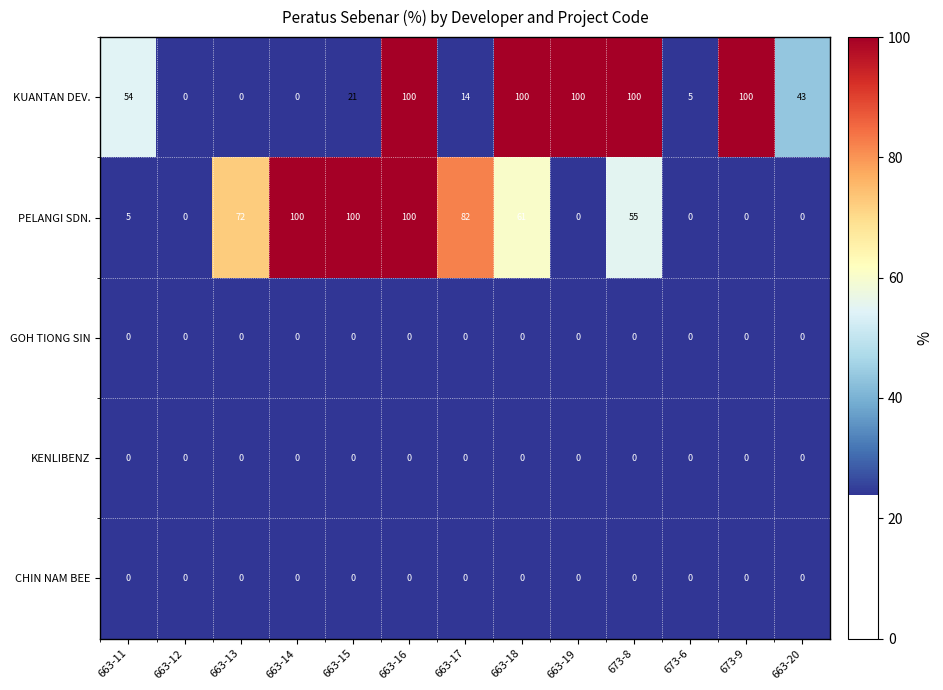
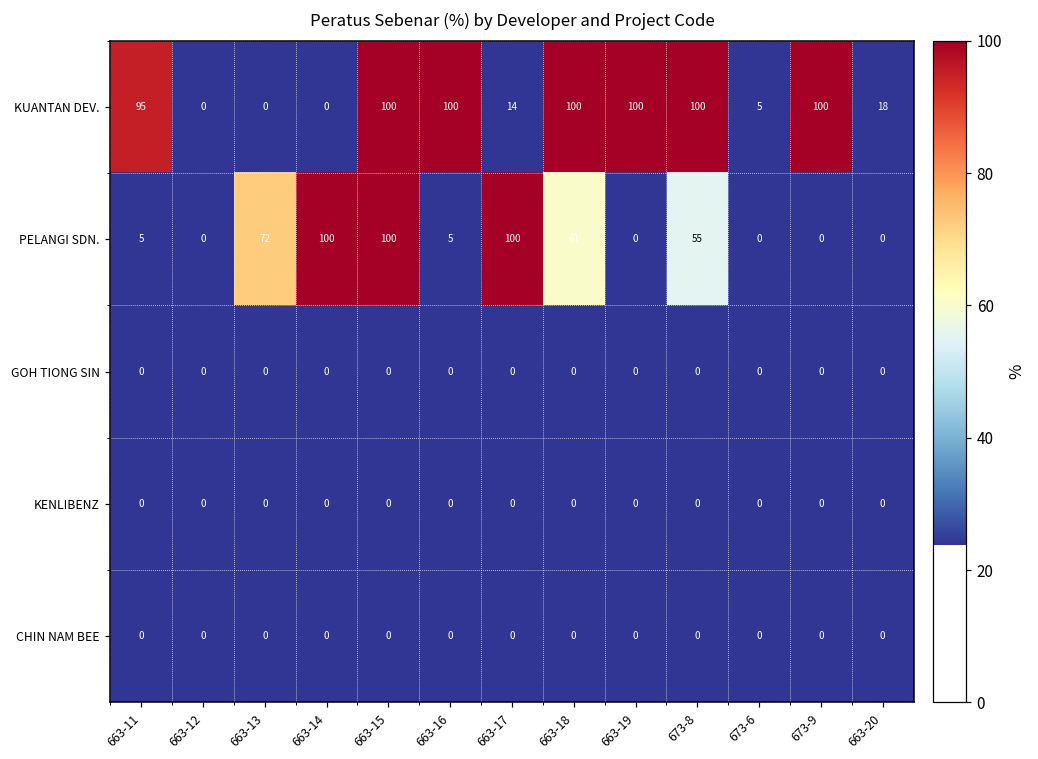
KUANTAN DEV., 663-11: 54 -> 95
KUANTAN DEV., 663-15: 21 -> 100
KUANTAN DEV., 663-20: 43 -> 18
PELANGI SDN., 663-16: 100 -> 5
PELANGI SDN., 663-17: 82 -> 100
